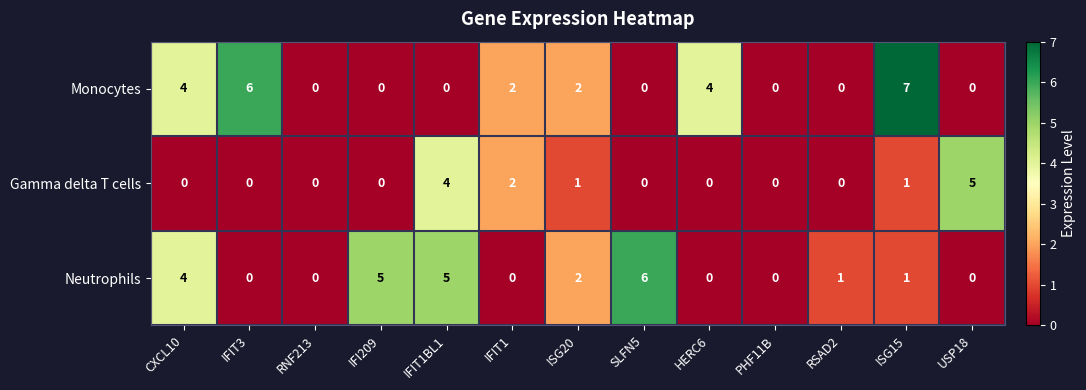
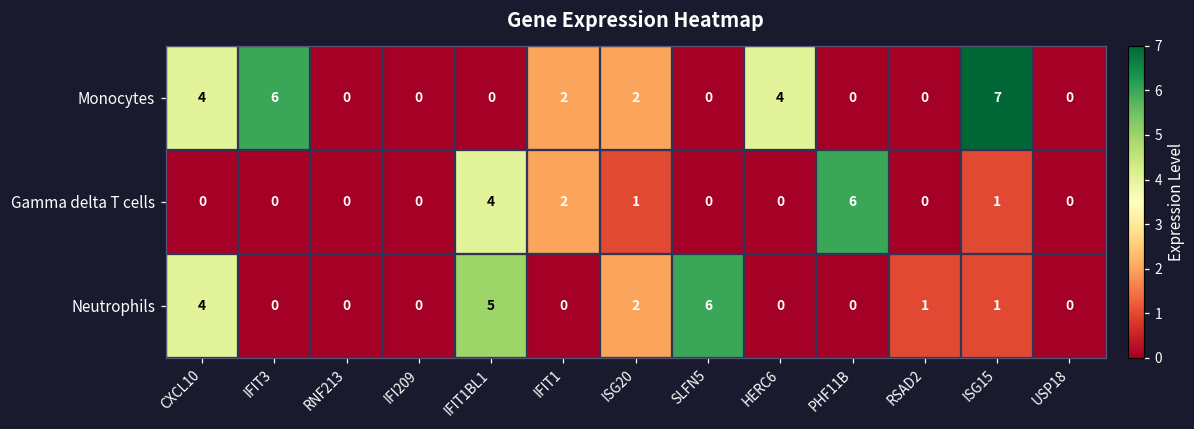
Gamma delta T cells, PHF11B: 0 -> 6
Gamma delta T cells, USP18: 5 -> 0
Neutrophils, IFI209: 5 -> 0
